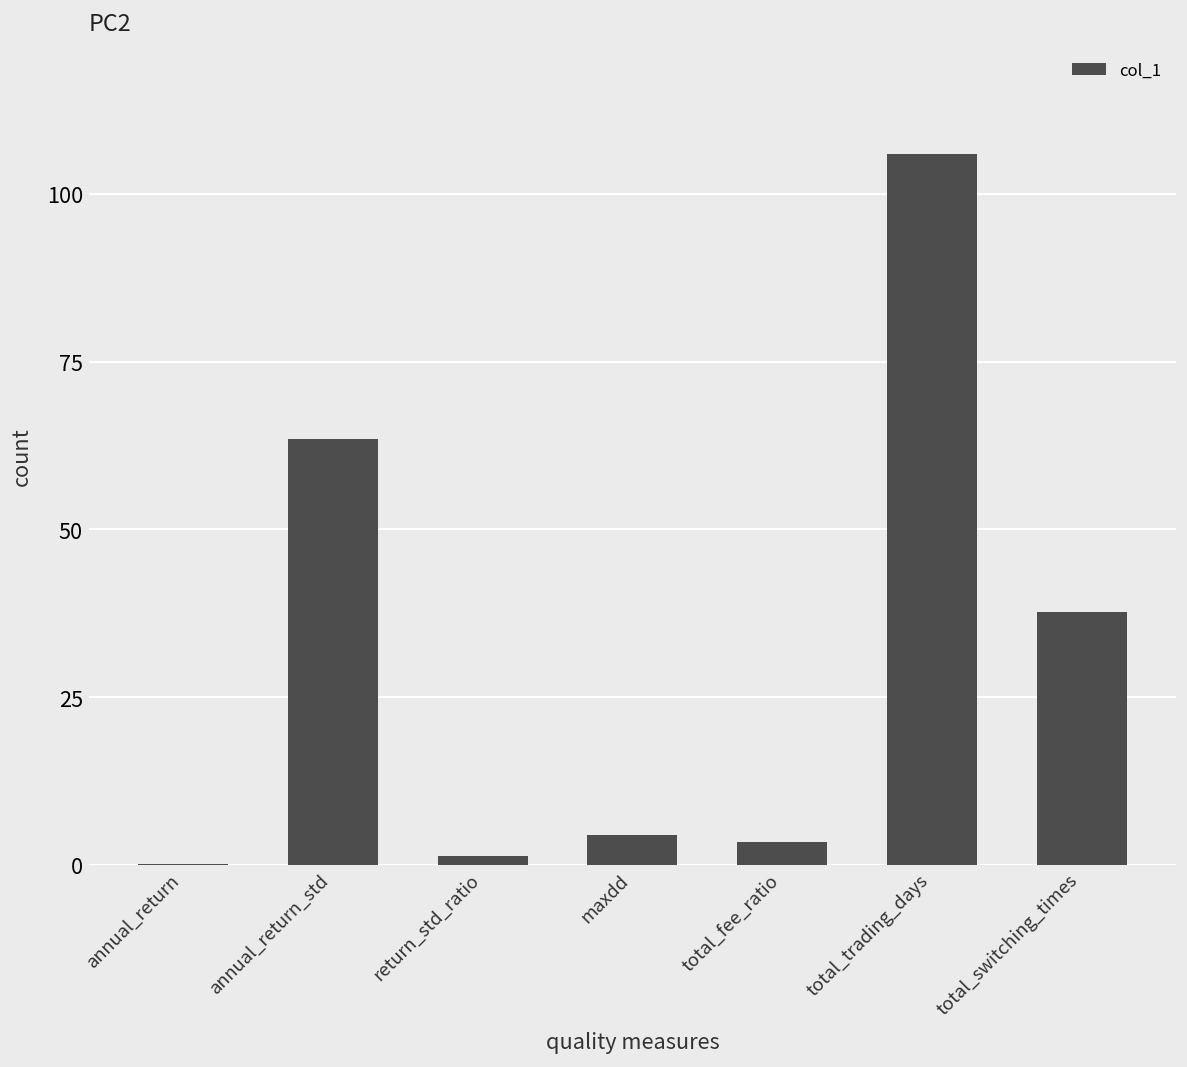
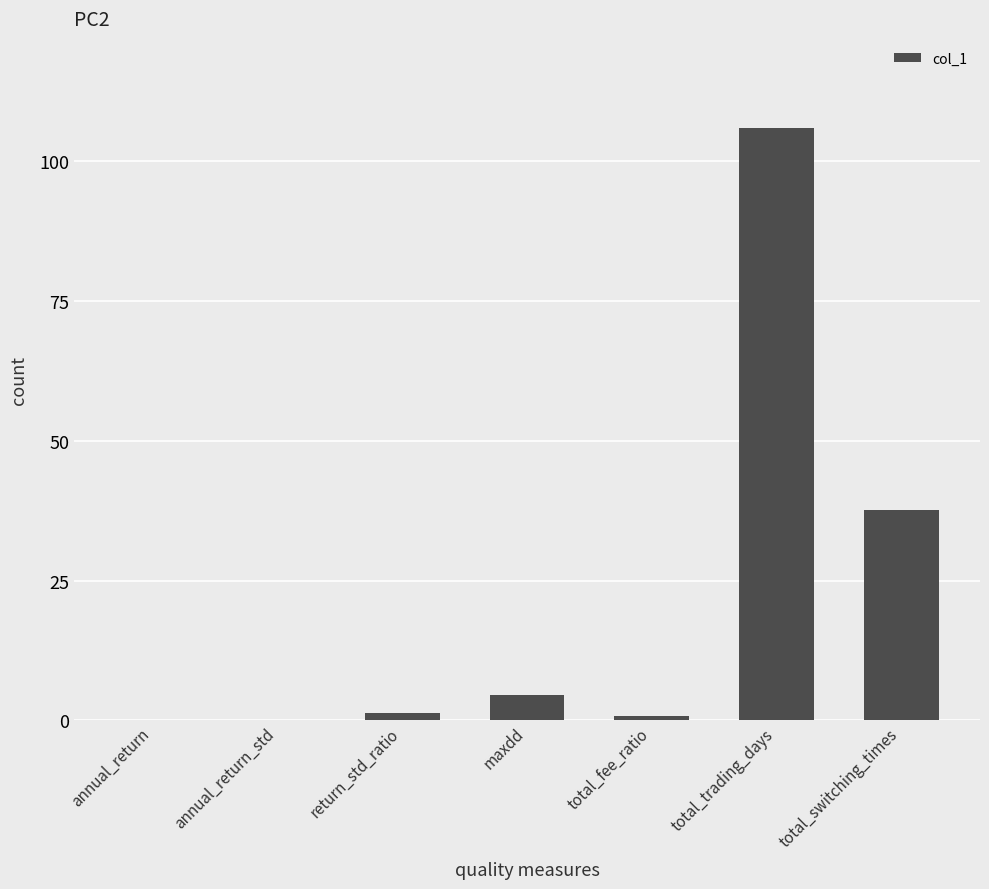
annual_return_std: 63 -> 0
total_fee_ratio: 3 -> 1
